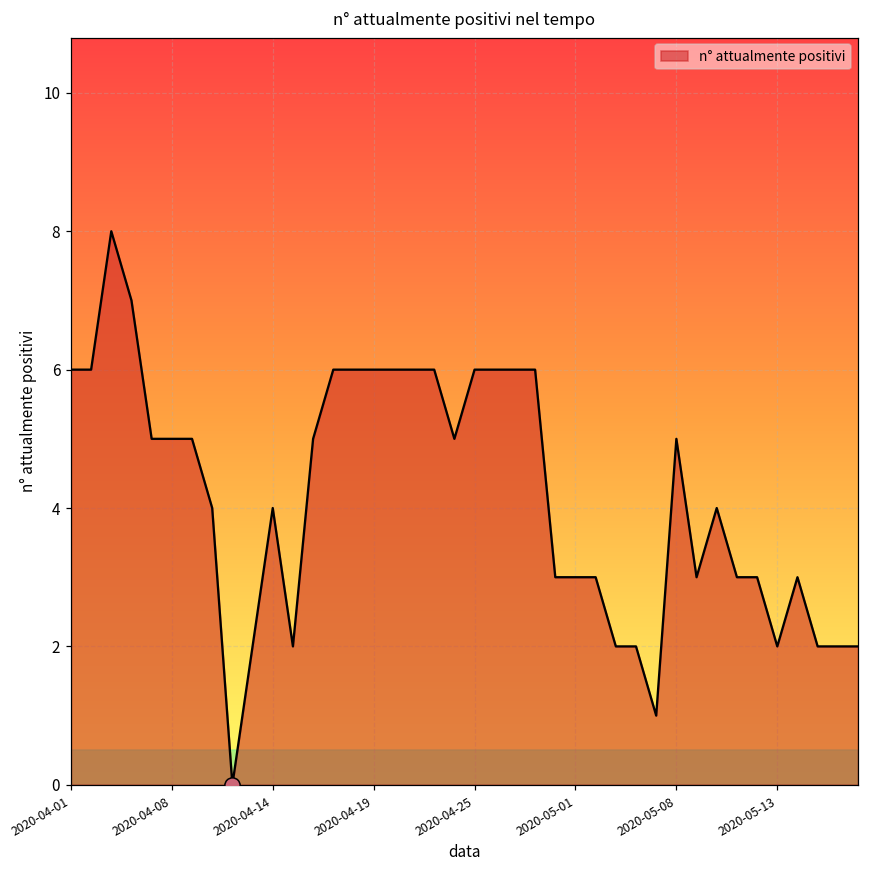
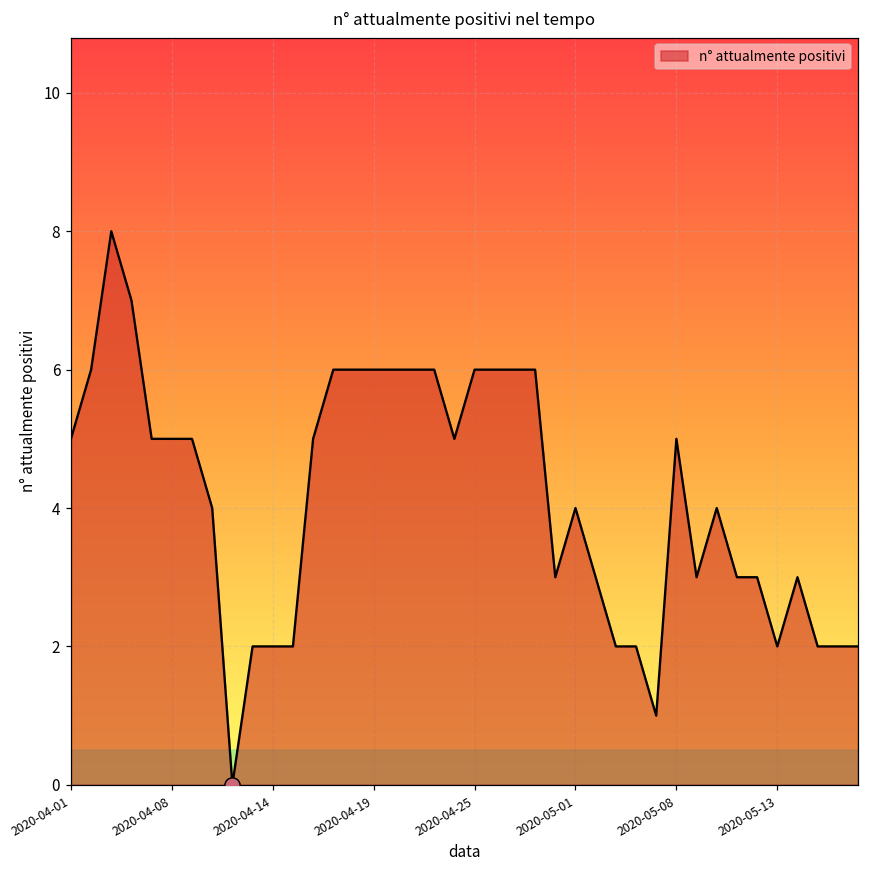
n° attualmente positivi, 2020-04-01: 6 -> 5
n° attualmente positivi, 2020-04-14: 4 -> 2
n° attualmente positivi, 2020-05-01: 3 -> 4
